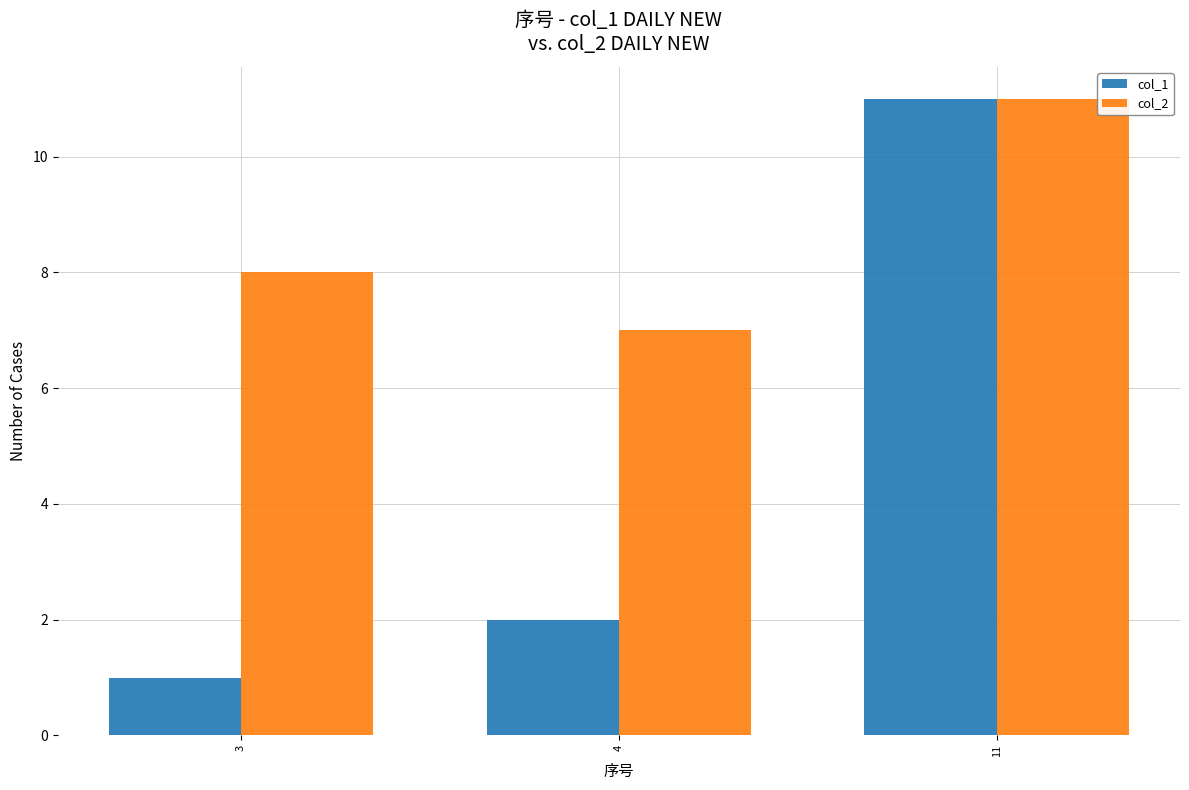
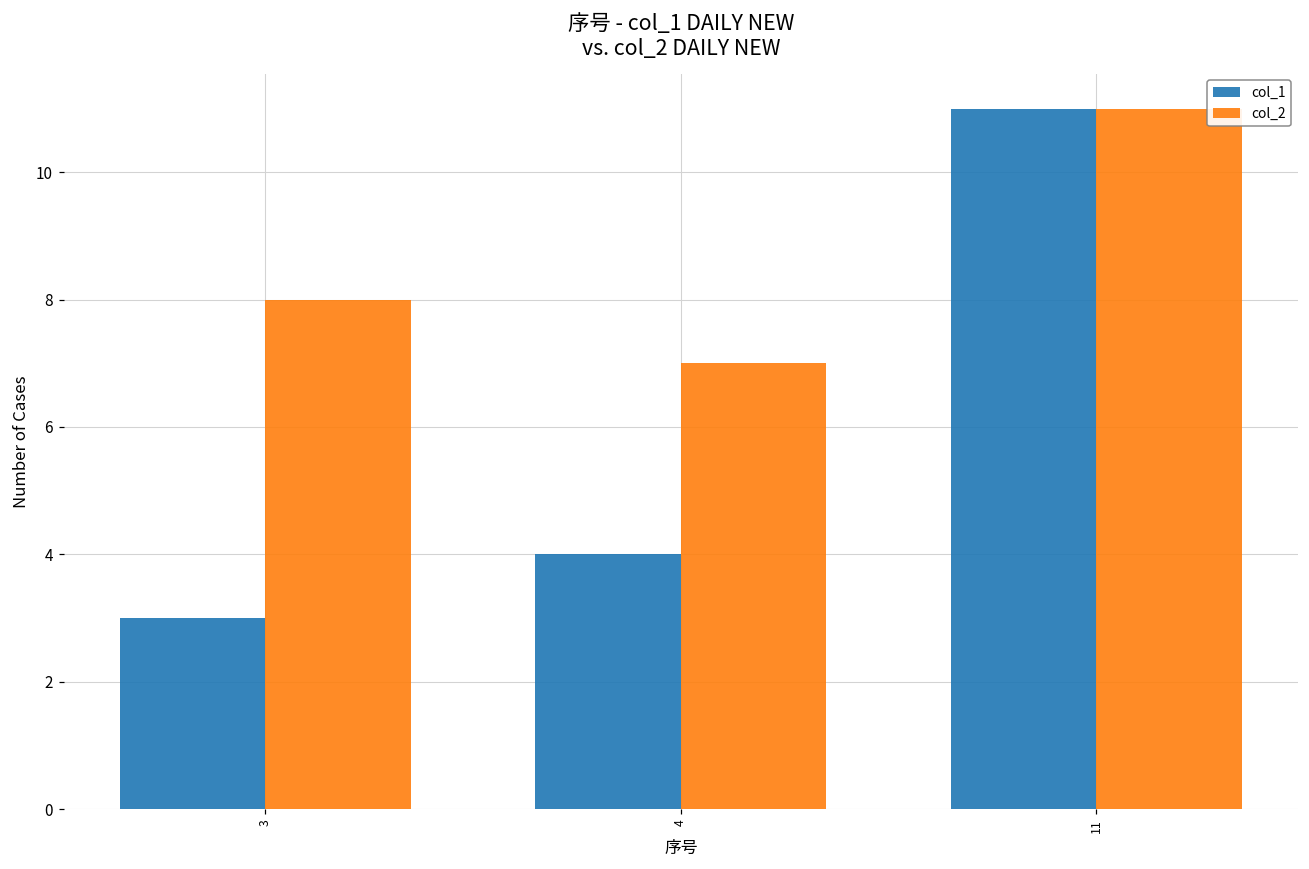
col_1, 3: 1 -> 3
col_1, 4: 2 -> 4
